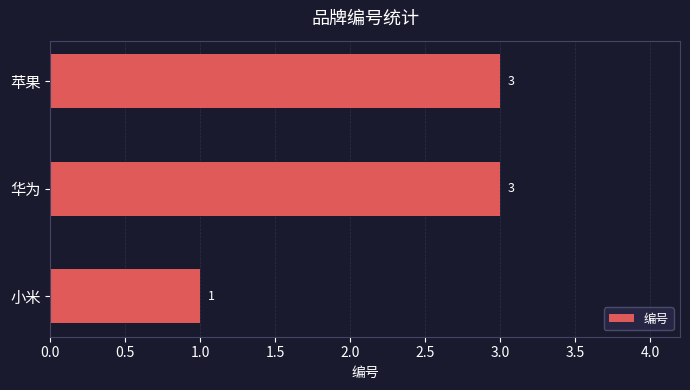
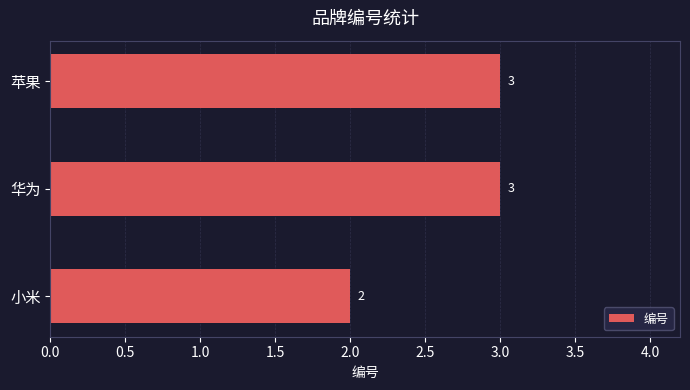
小米: 1 -> 2
